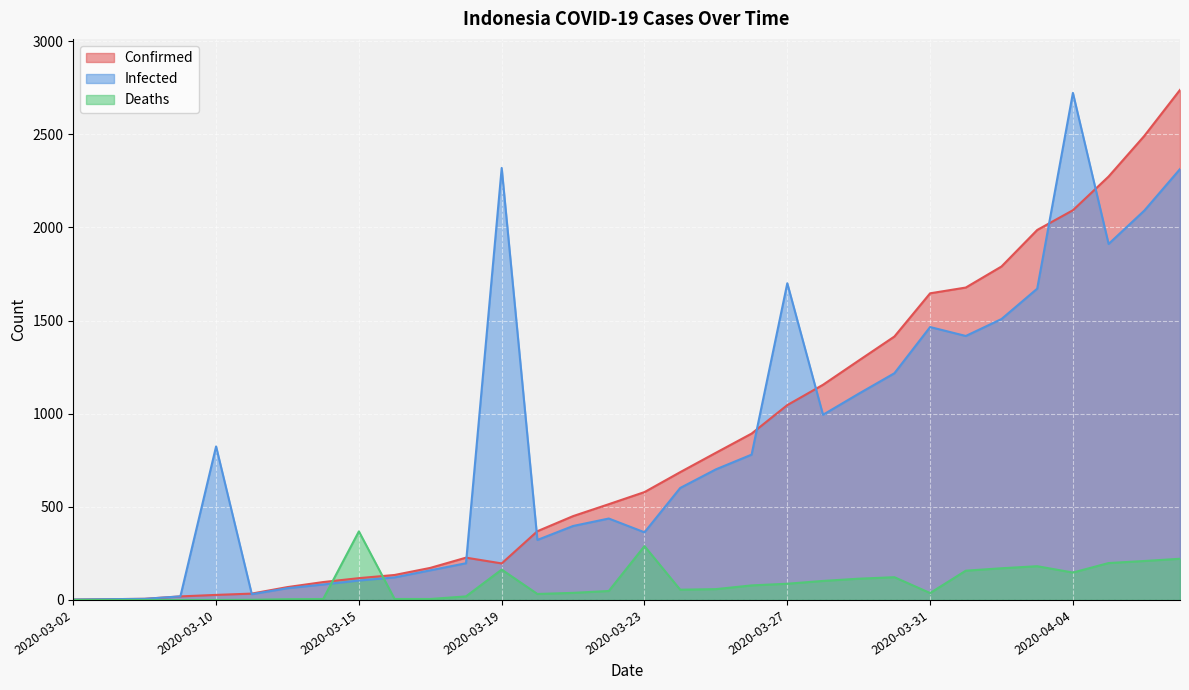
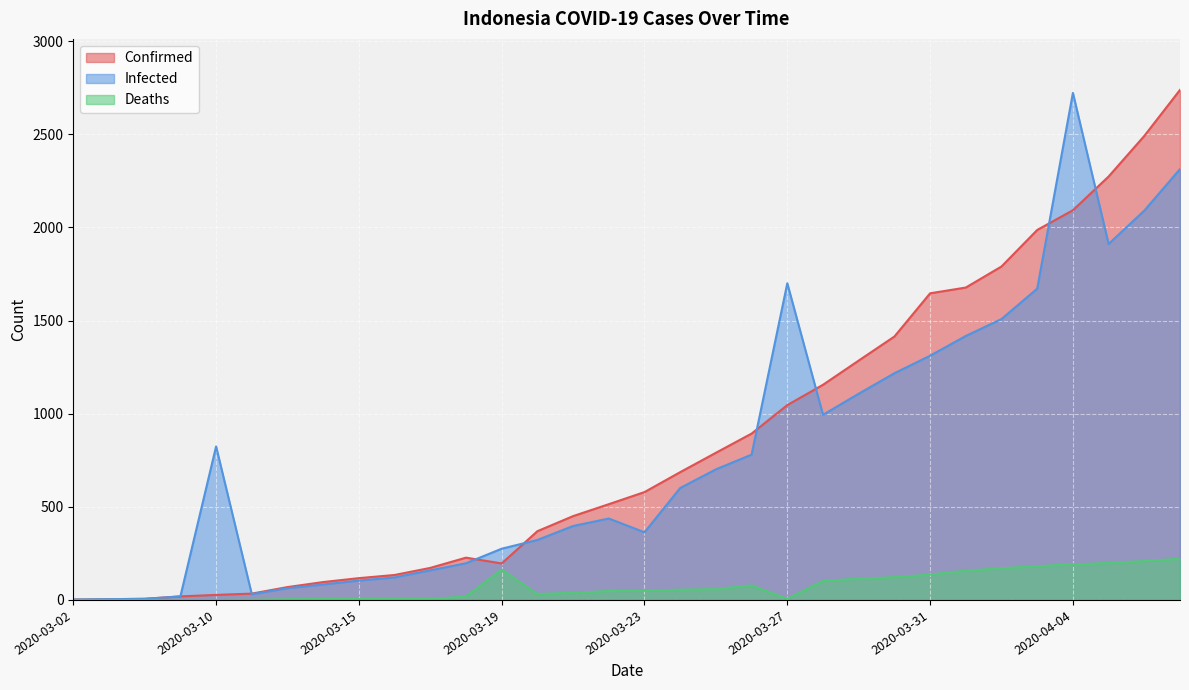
Deaths, 2020-03-15: 370 -> 10
Infected, 2020-03-19: 2320 -> 280
Deaths, 2020-03-23: 290 -> 50
Deaths, 2020-03-27: 90 -> 10
Infected, 2020-03-31: 1470 -> 1310
Deaths, 2020-03-31: 40 -> 140
Deaths, 2020-04-04: 150 -> 190
